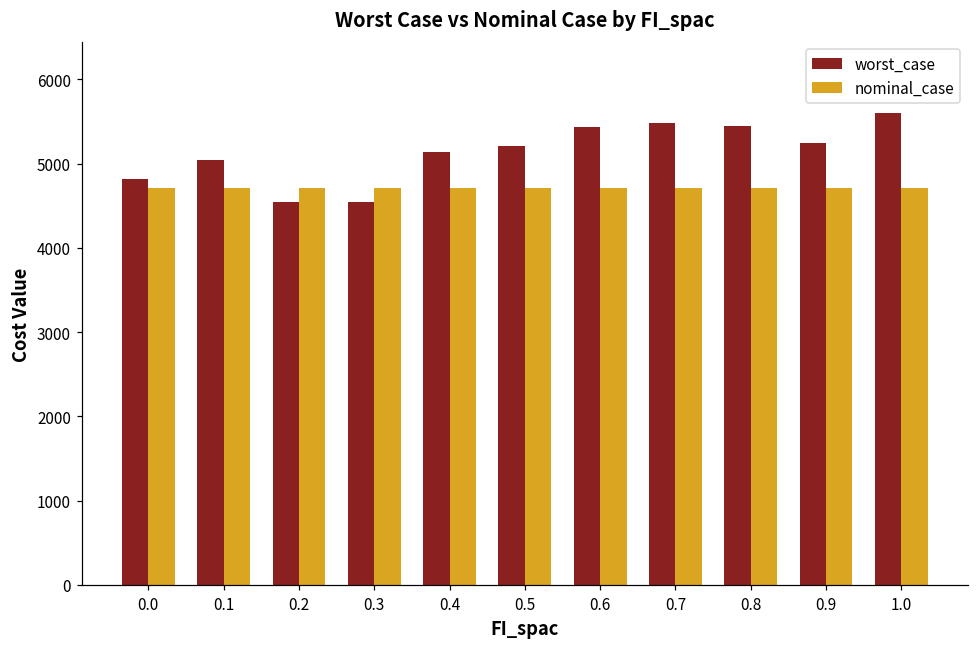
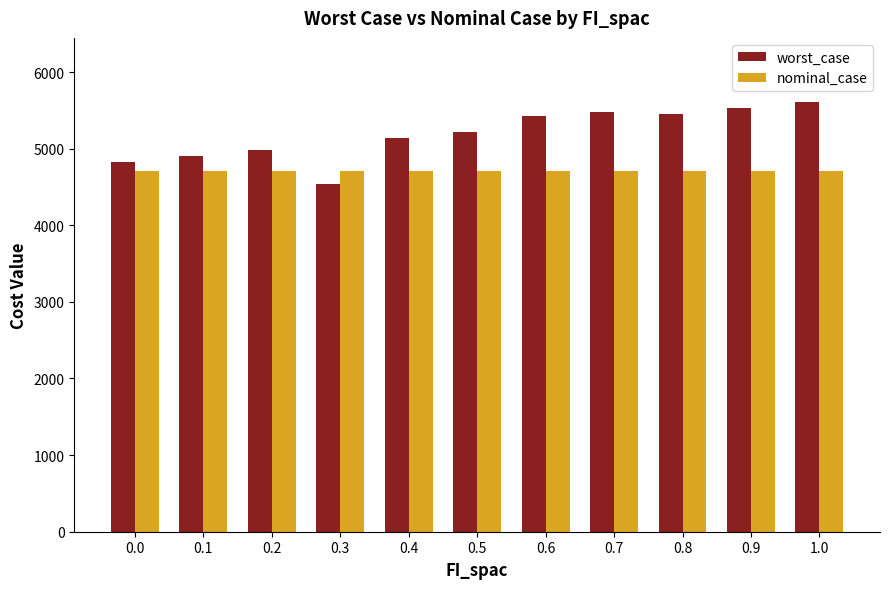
worst_case, 0.1: 5000 -> 4900
worst_case, 0.2: 4500 -> 5000
worst_case, 0.9: 5200 -> 5500
